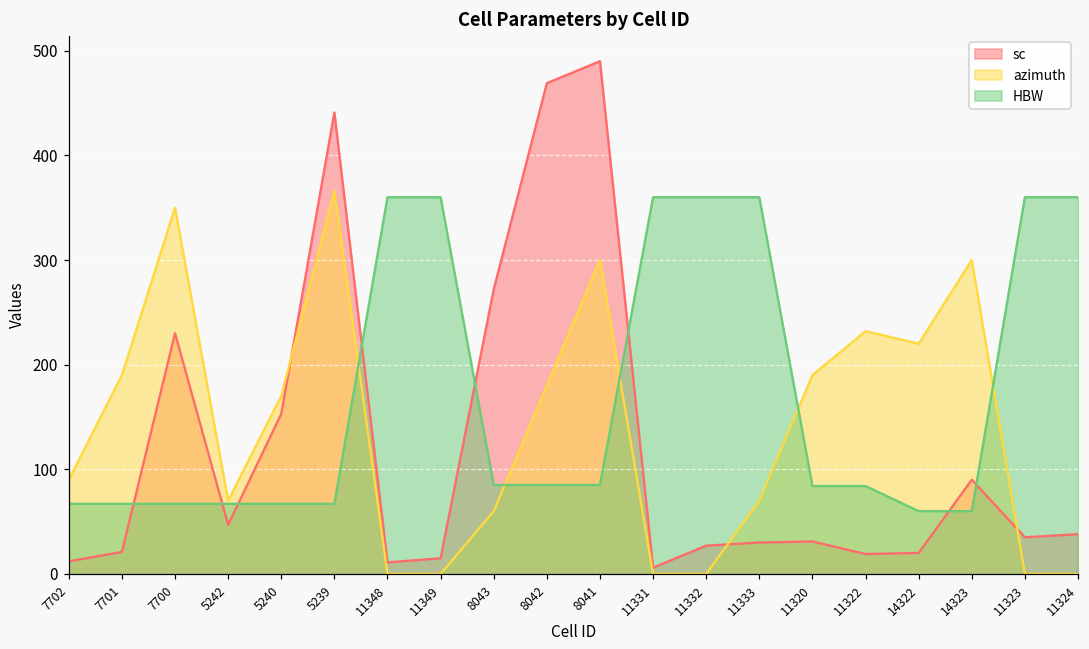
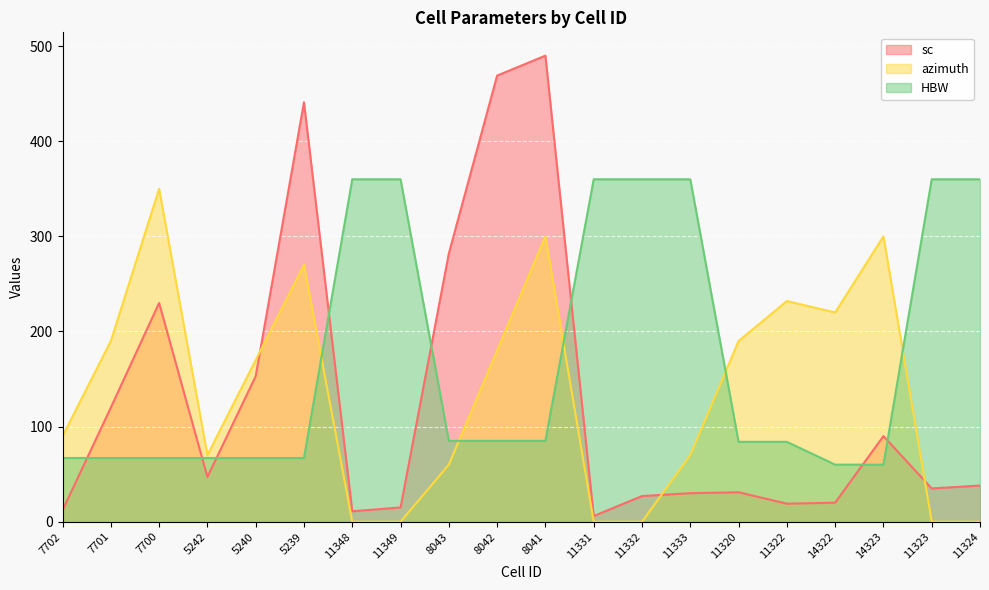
sc, 7701: 20 -> 120
azimuth, 5239: 370 -> 270
sc, 8043: 270 -> 280
